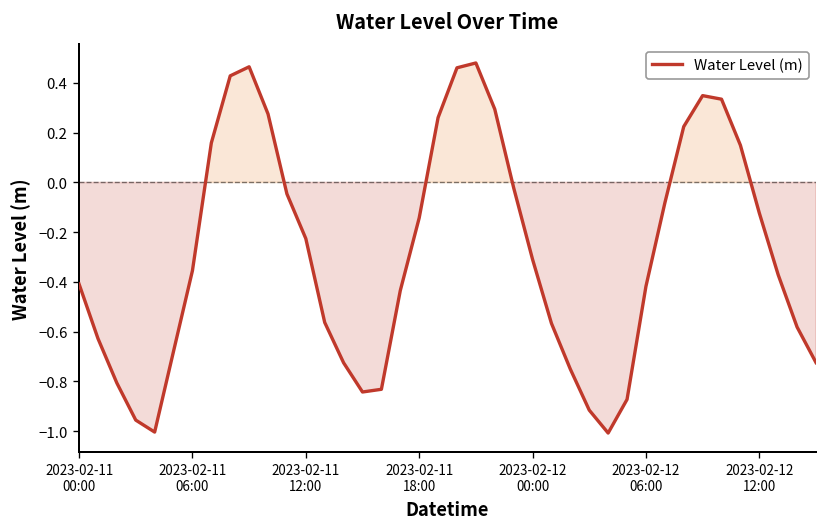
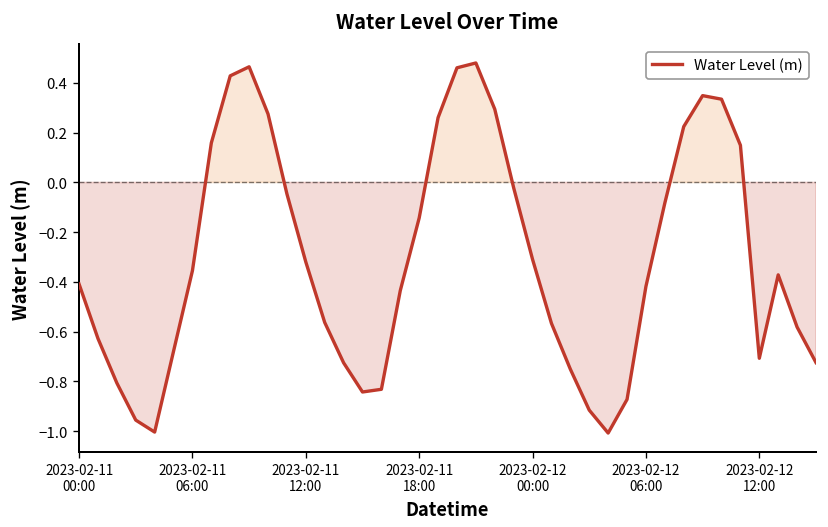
2023-02-11 12:00: -0.23 -> -0.32
2023-02-12 12:00: -0.12 -> -0.71
